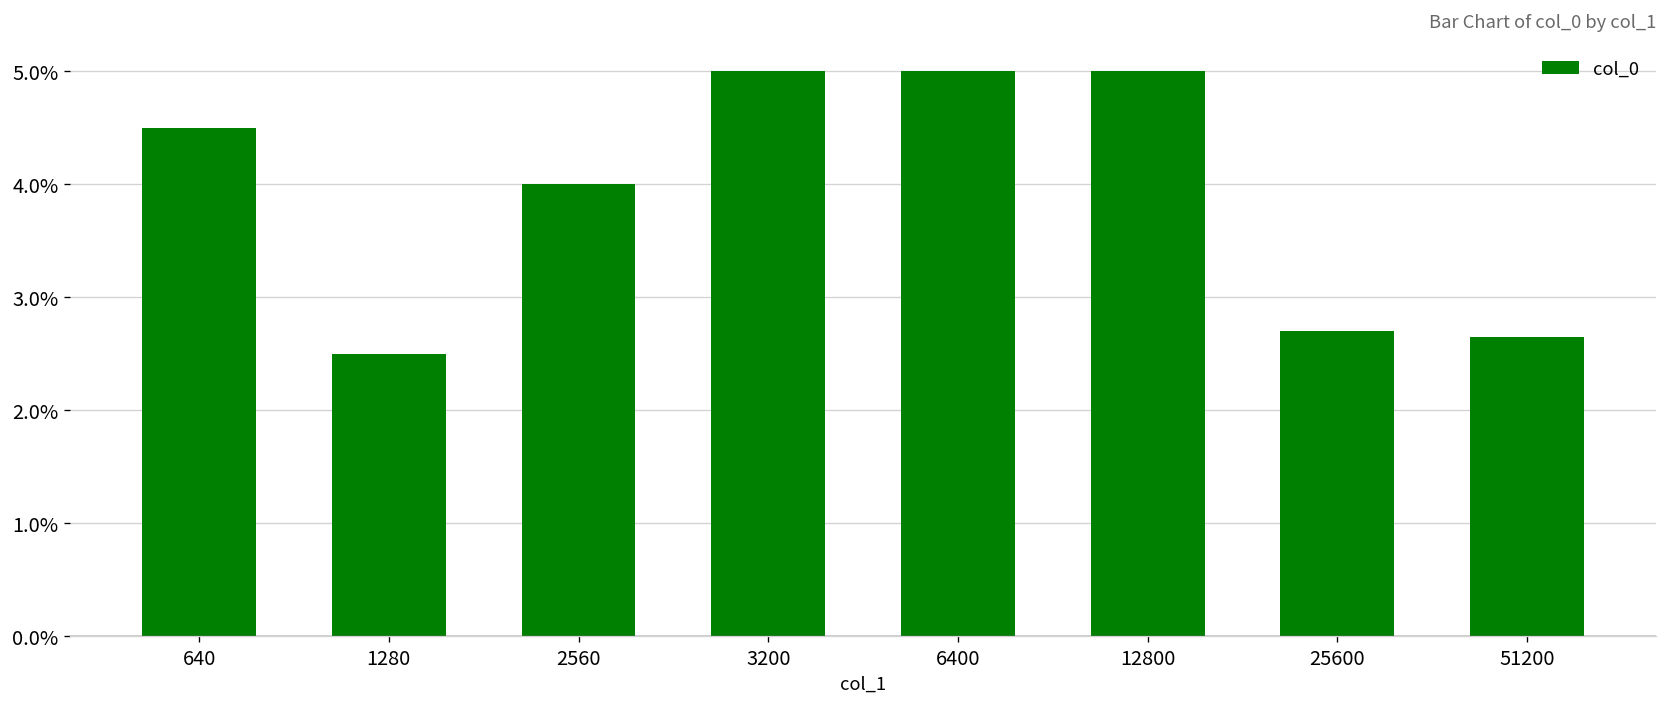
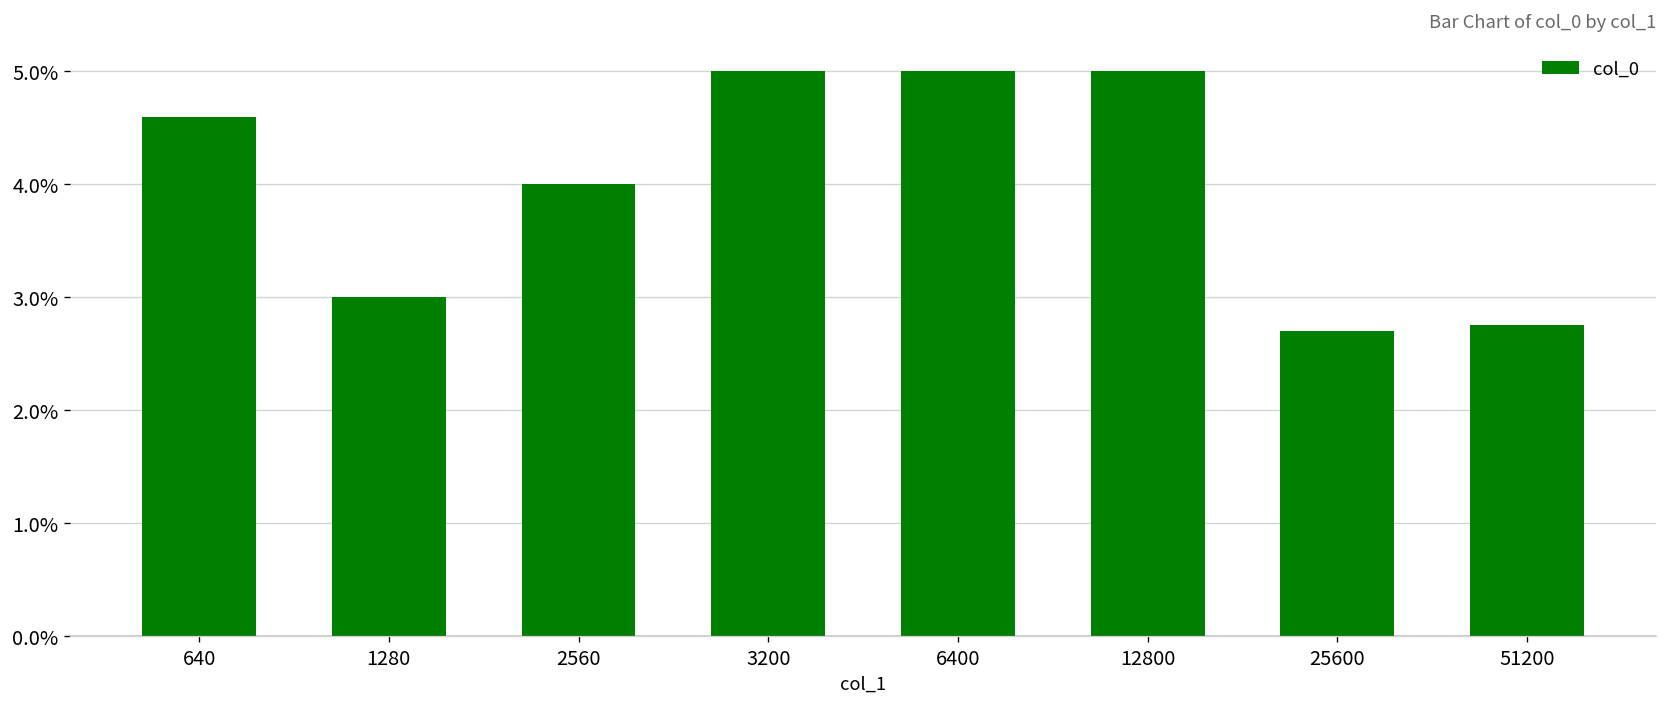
640: 4.5% -> 4.6%
1280: 2.5% -> 3.0%
51200: 2.7% -> 2.8%
